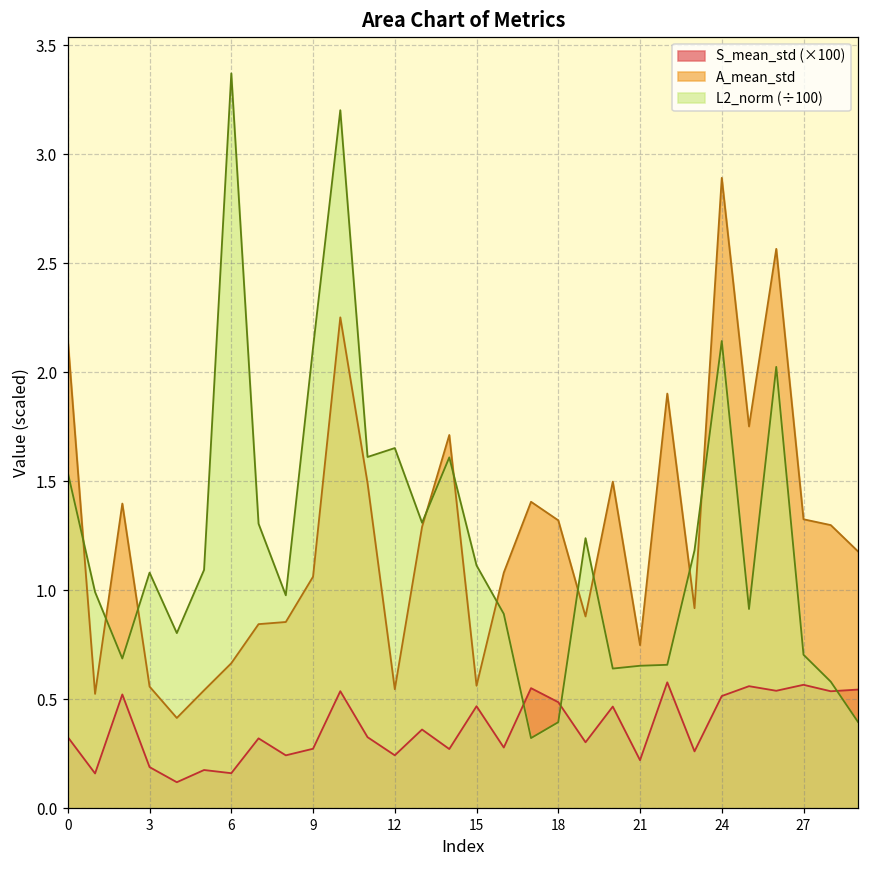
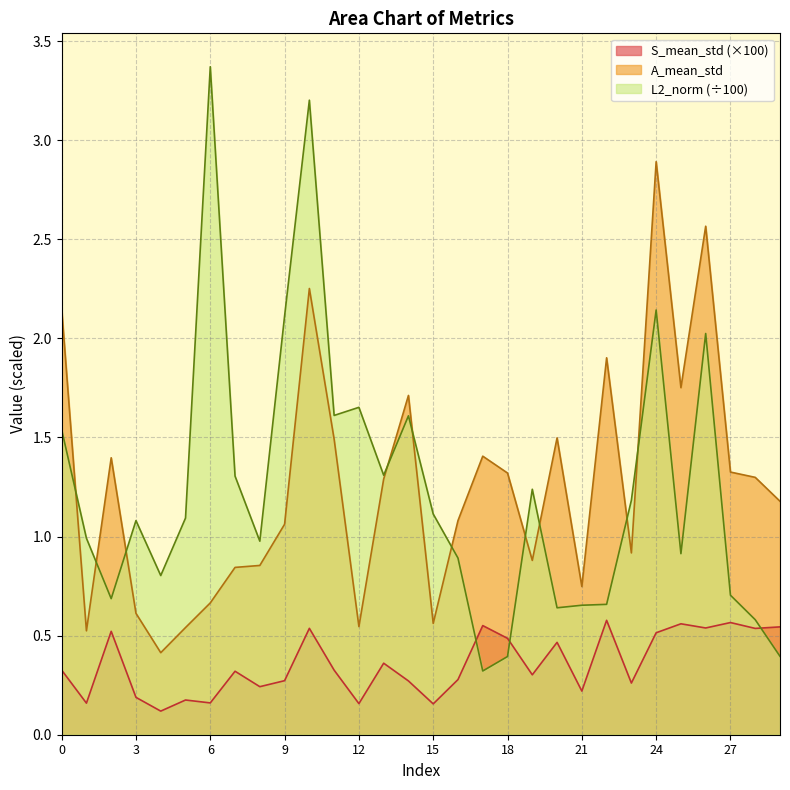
A_mean_std, 3: 0.56 -> 0.61
S_mean_std (×100), 12: 0.24 -> 0.16
S_mean_std (×100), 15: 0.47 -> 0.16
